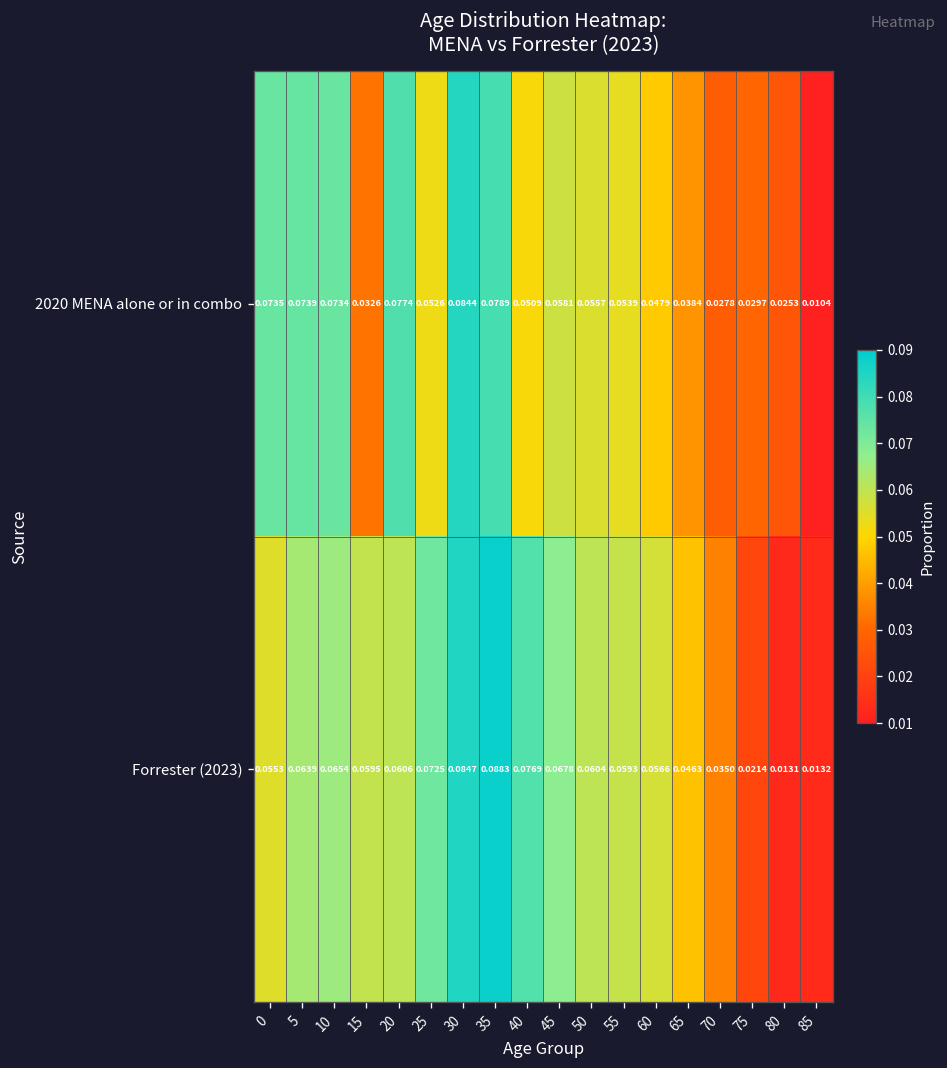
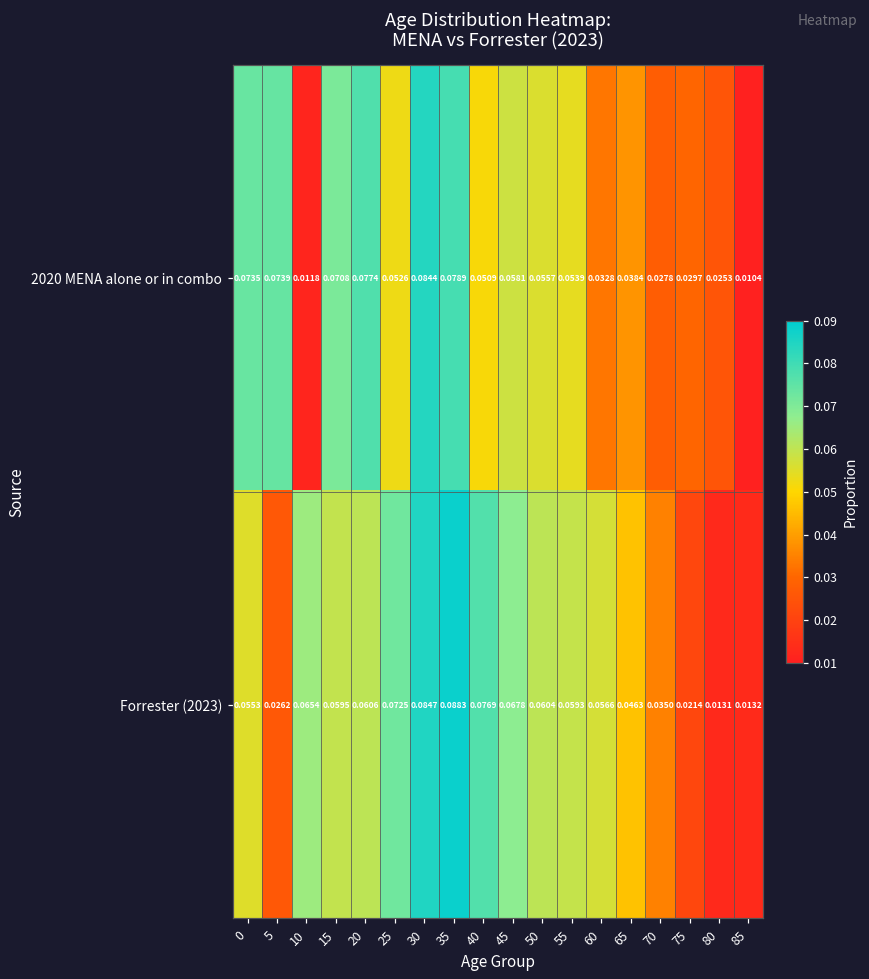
2020 MENA alone or in combo, 10: 0.0734 -> 0.0118
2020 MENA alone or in combo, 15: 0.0326 -> 0.0708
2020 MENA alone or in combo, 60: 0.0479 -> 0.0328
Forrester (2023), 5: 0.0639 -> 0.0262
